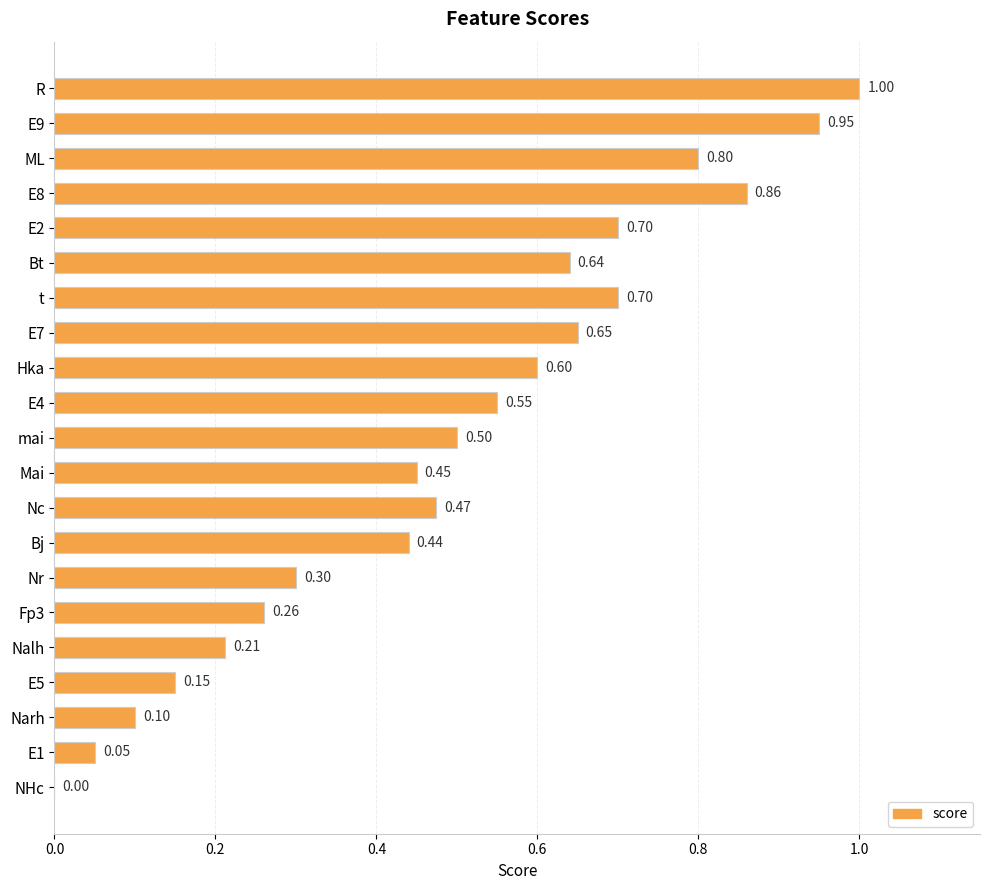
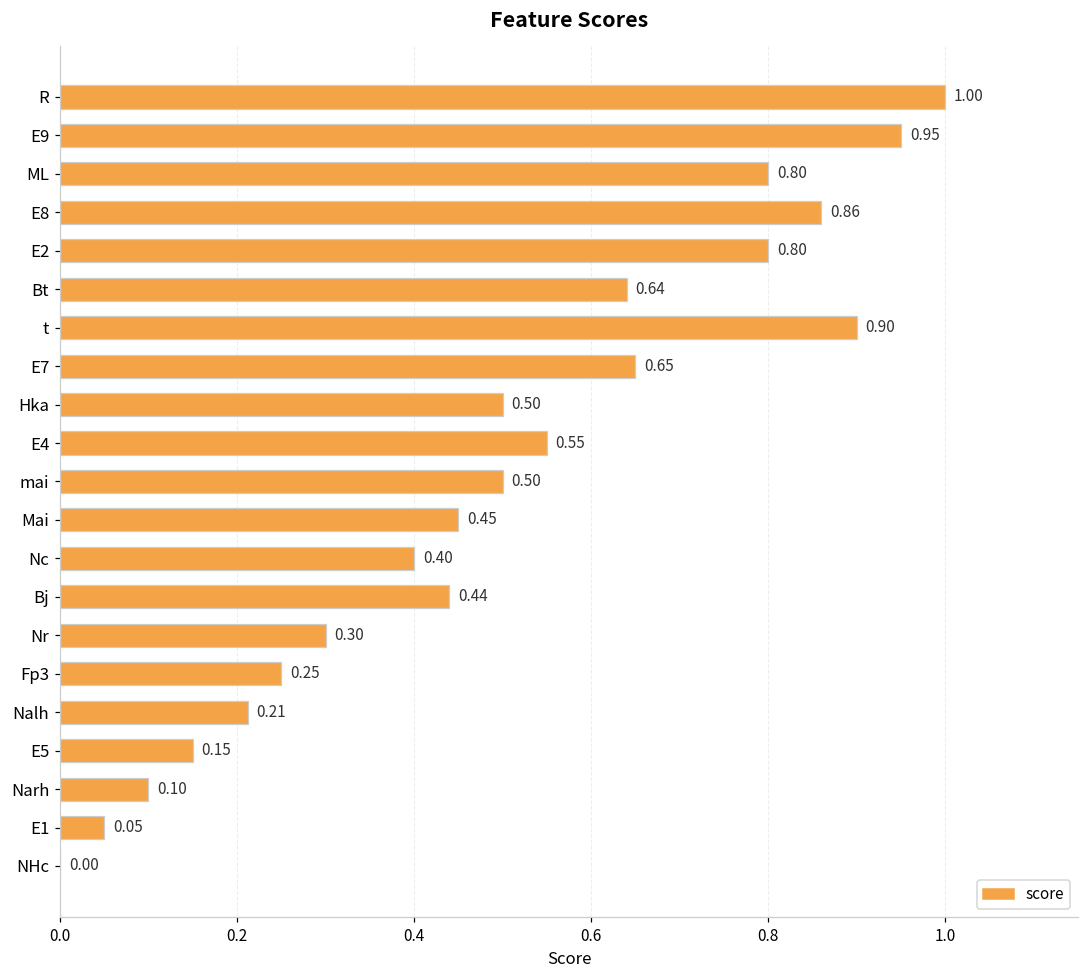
E2: 0.70 -> 0.80
t: 0.70 -> 0.90
Hka: 0.60 -> 0.50
Nc: 0.47 -> 0.40
Fp3: 0.26 -> 0.25
